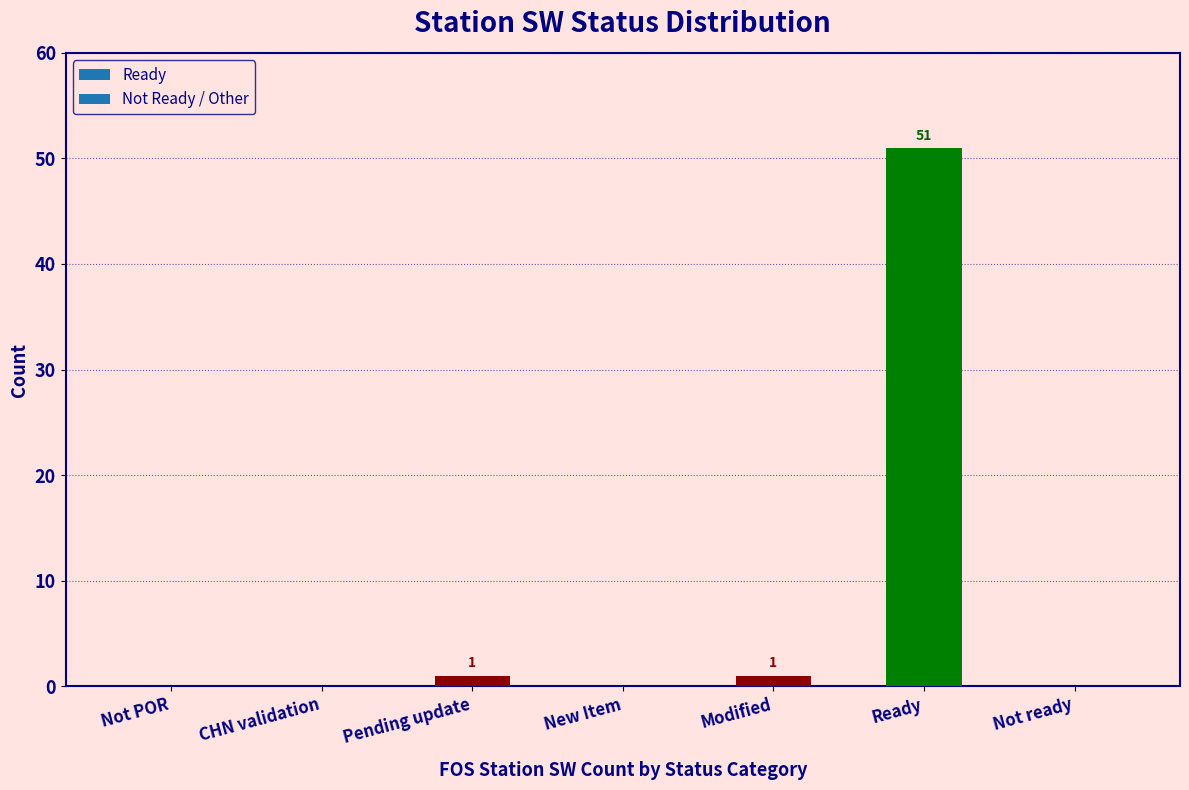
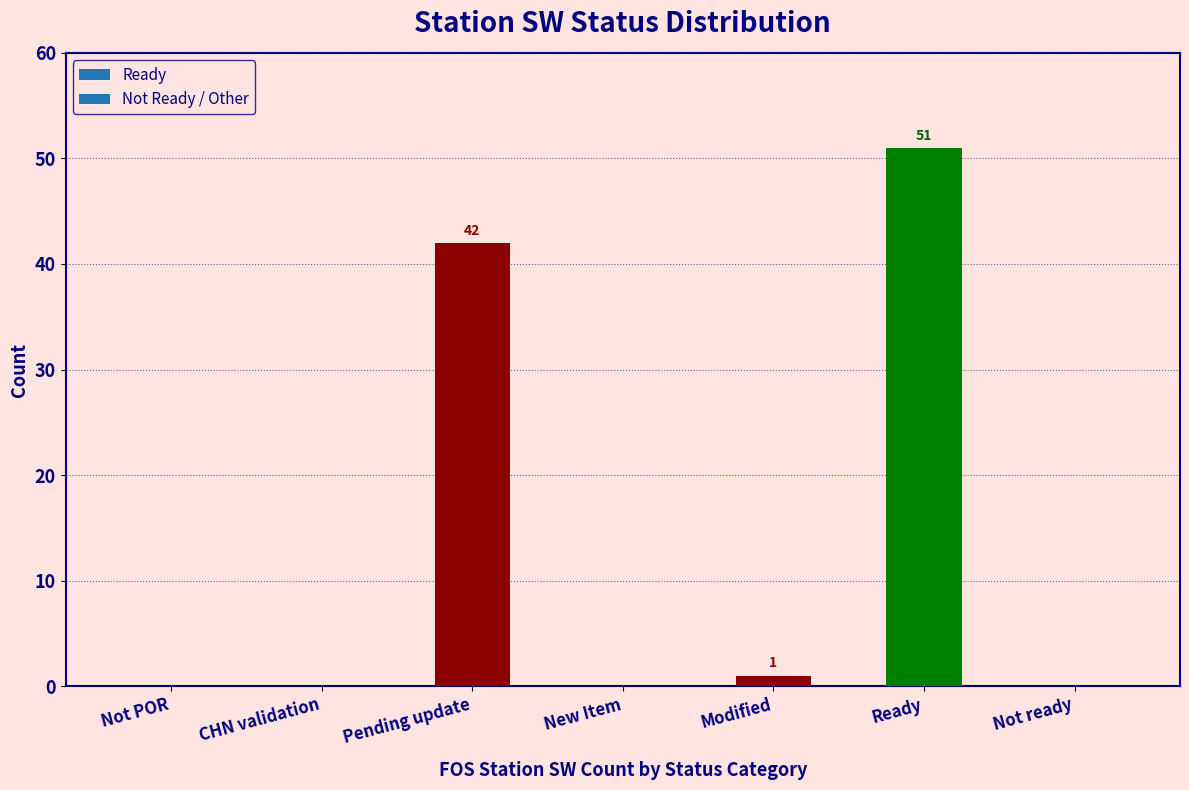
Pending update: 1 -> 42
